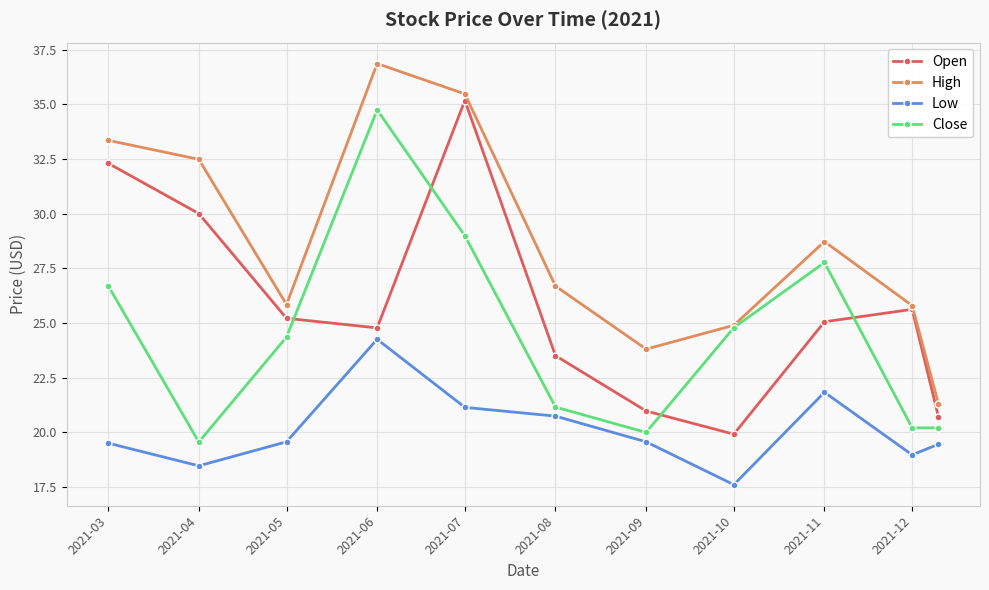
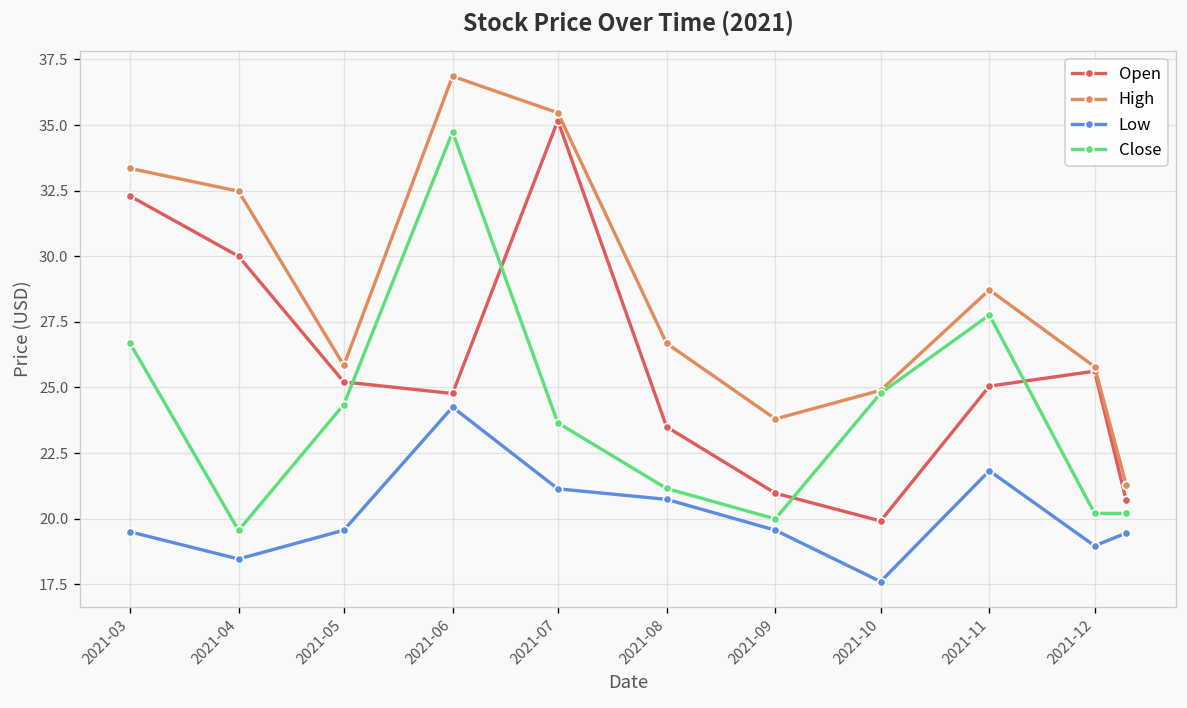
Close, 2021-07: 29.0 -> 23.6
